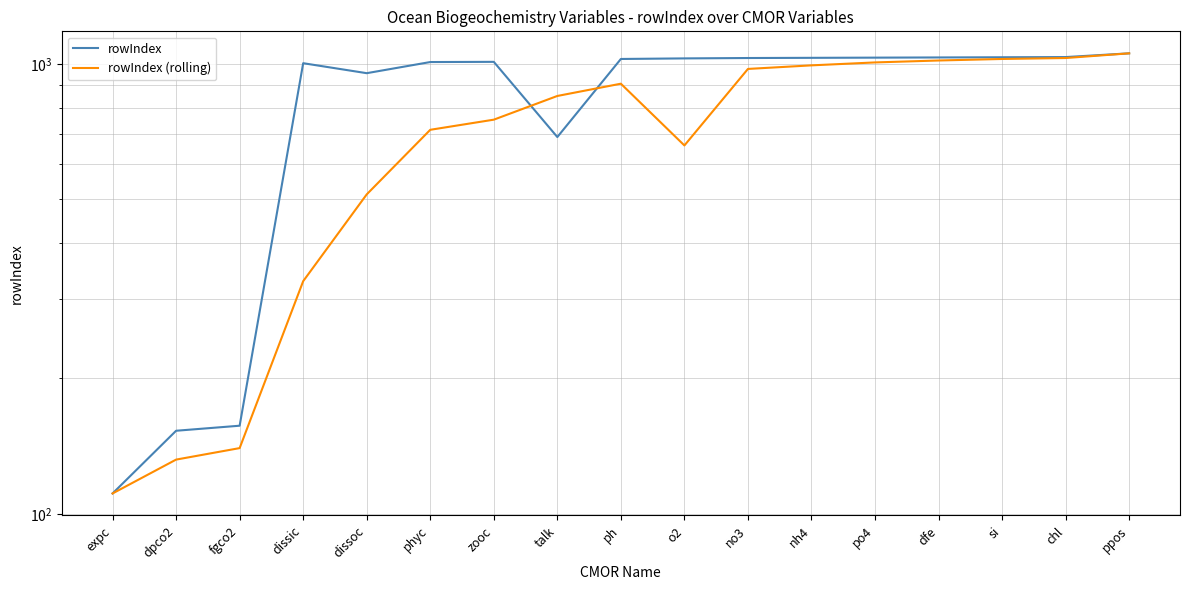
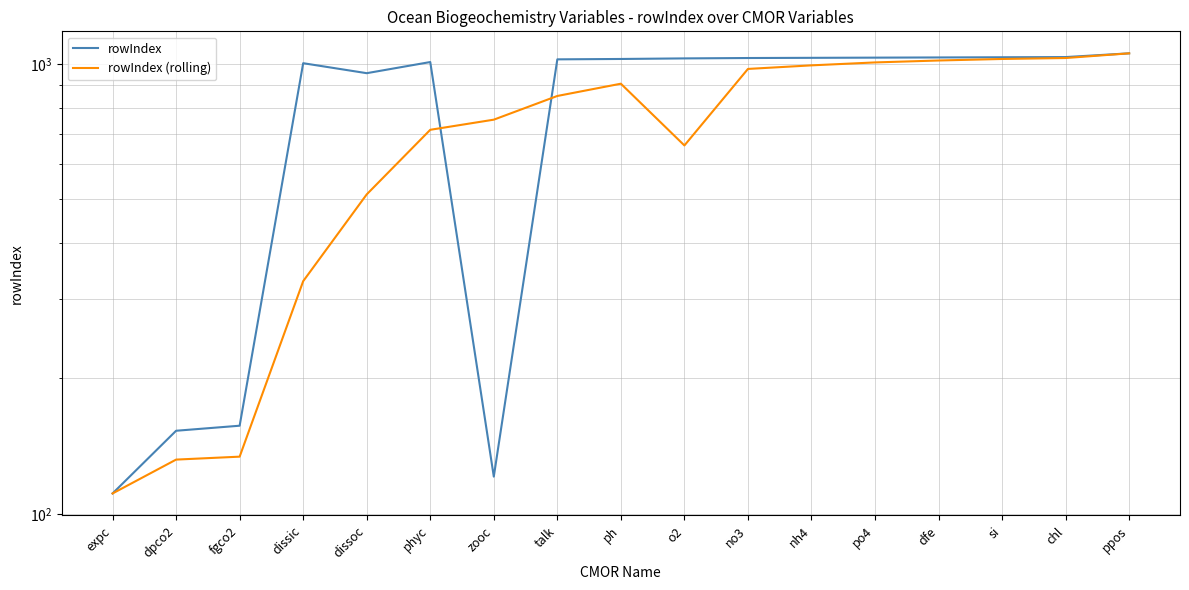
rowIndex (rolling), fgco2: 140 -> 134
rowIndex, zooc: 1010 -> 121
rowIndex, talk: 690 -> 1020
